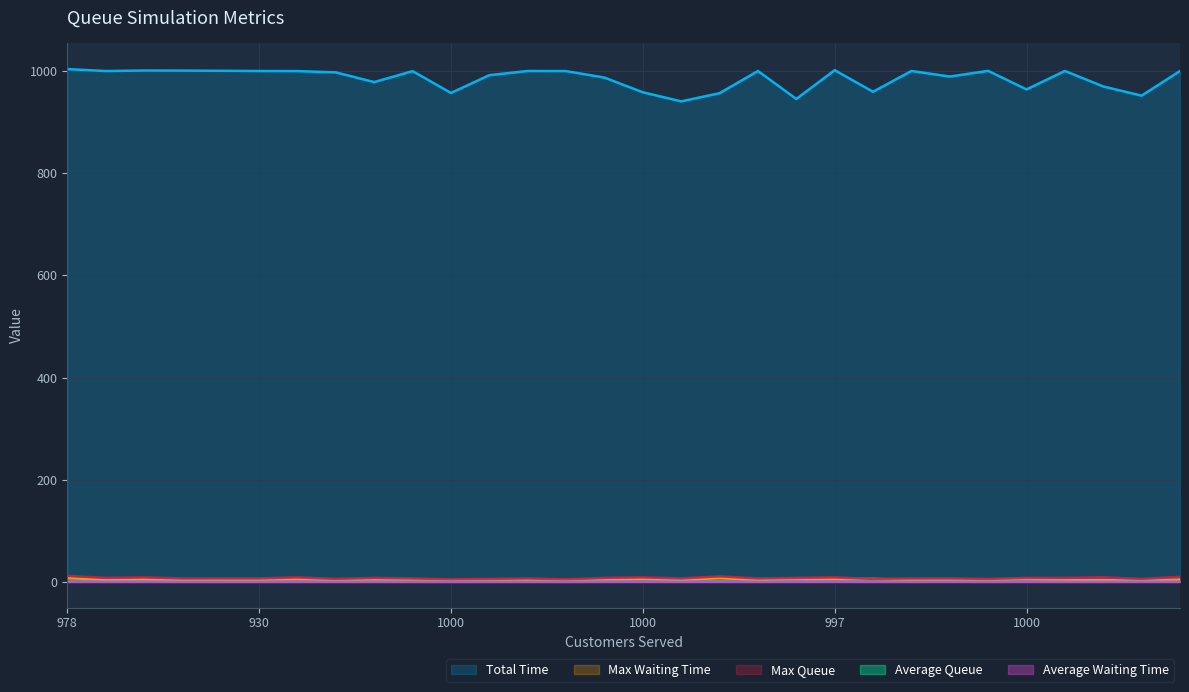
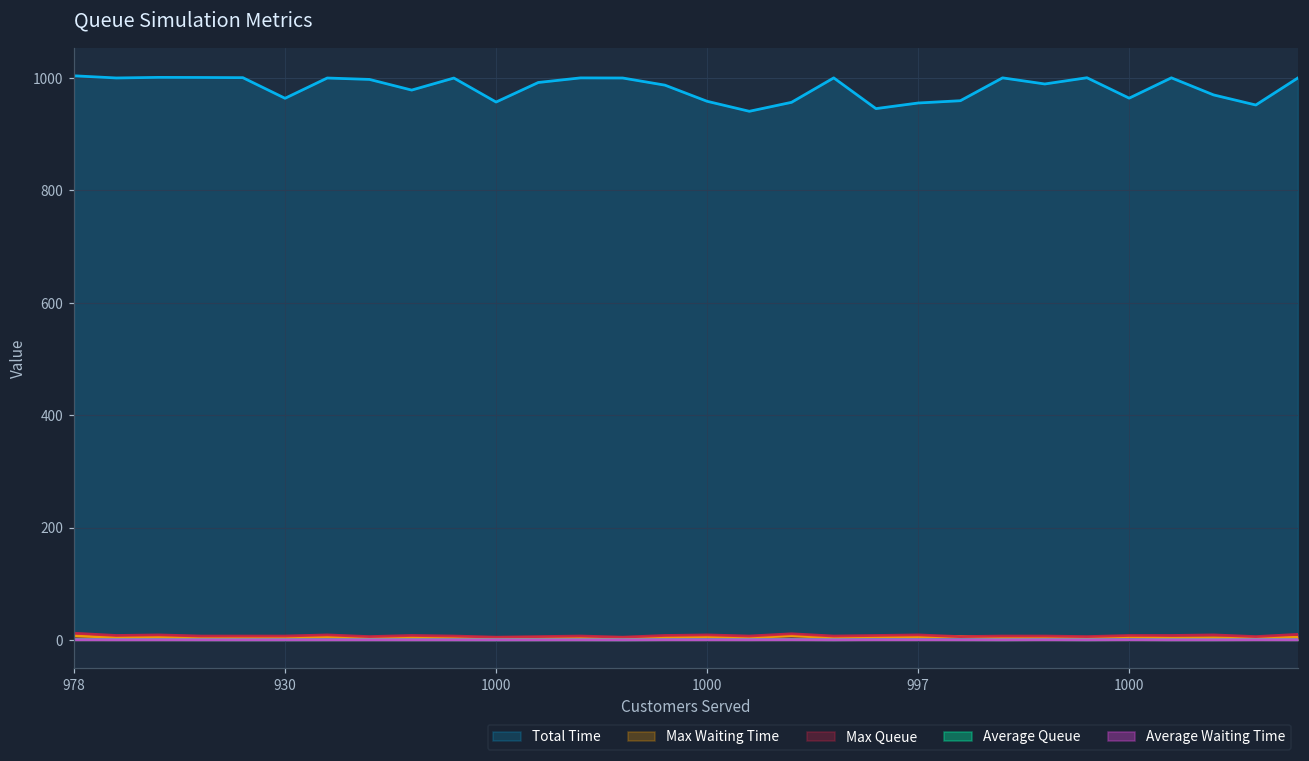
Total Time, 930: 1000 -> 960
Total Time, 997: 1000 -> 960
